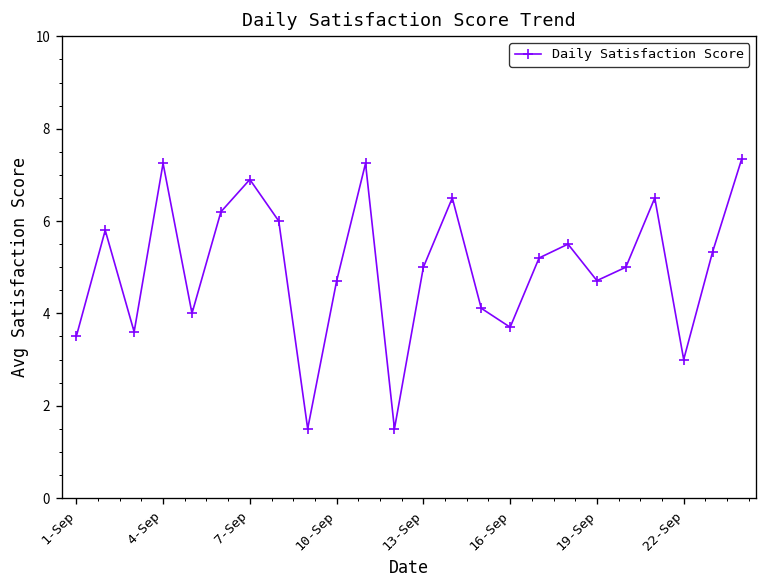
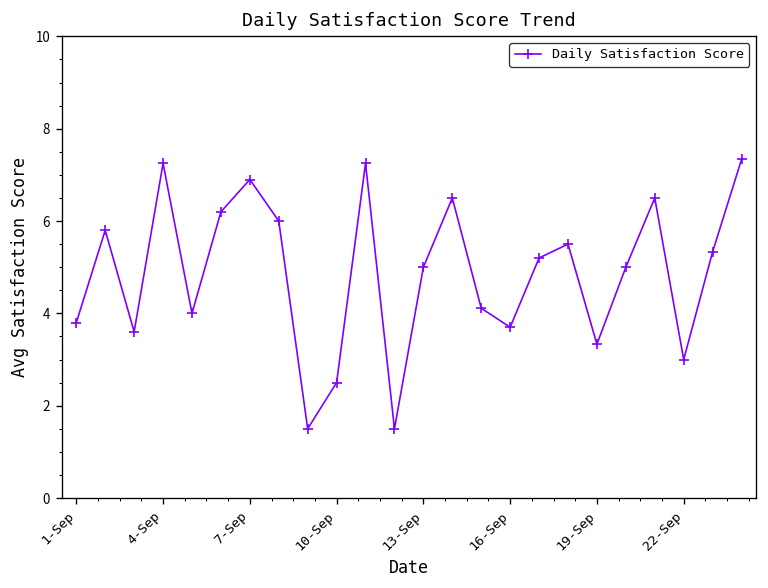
1-Sep: 3.5 -> 3.8
10-Sep: 4.7 -> 2.5
19-Sep: 4.7 -> 3.3
